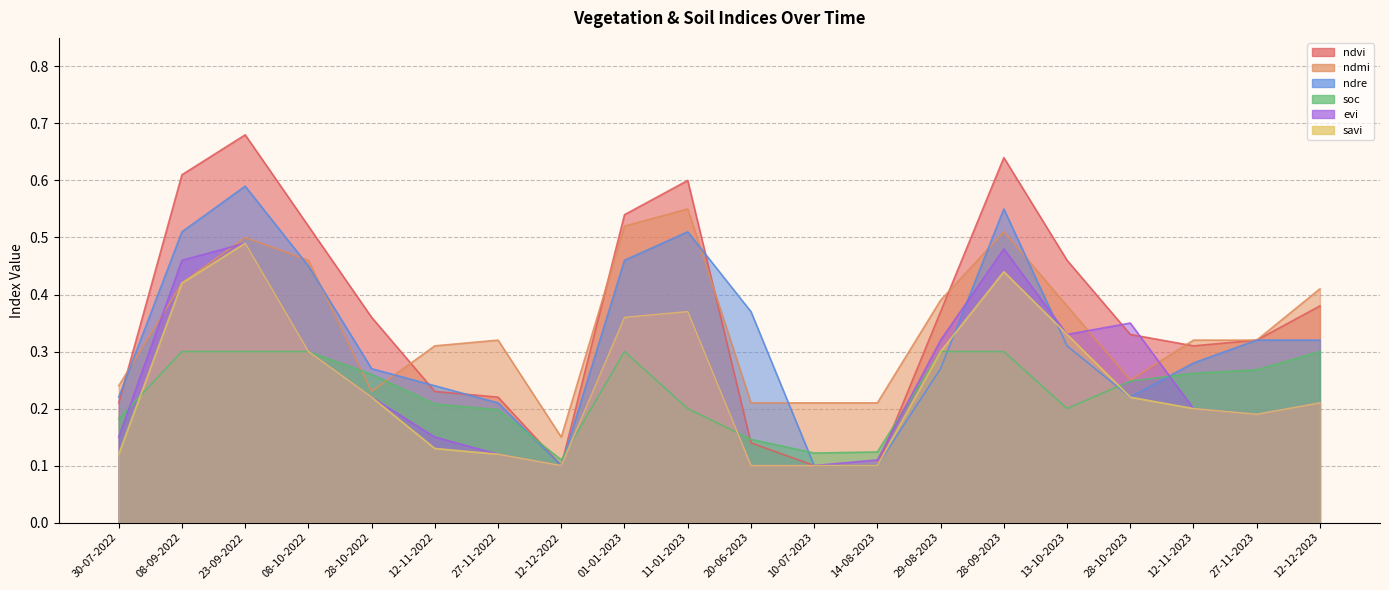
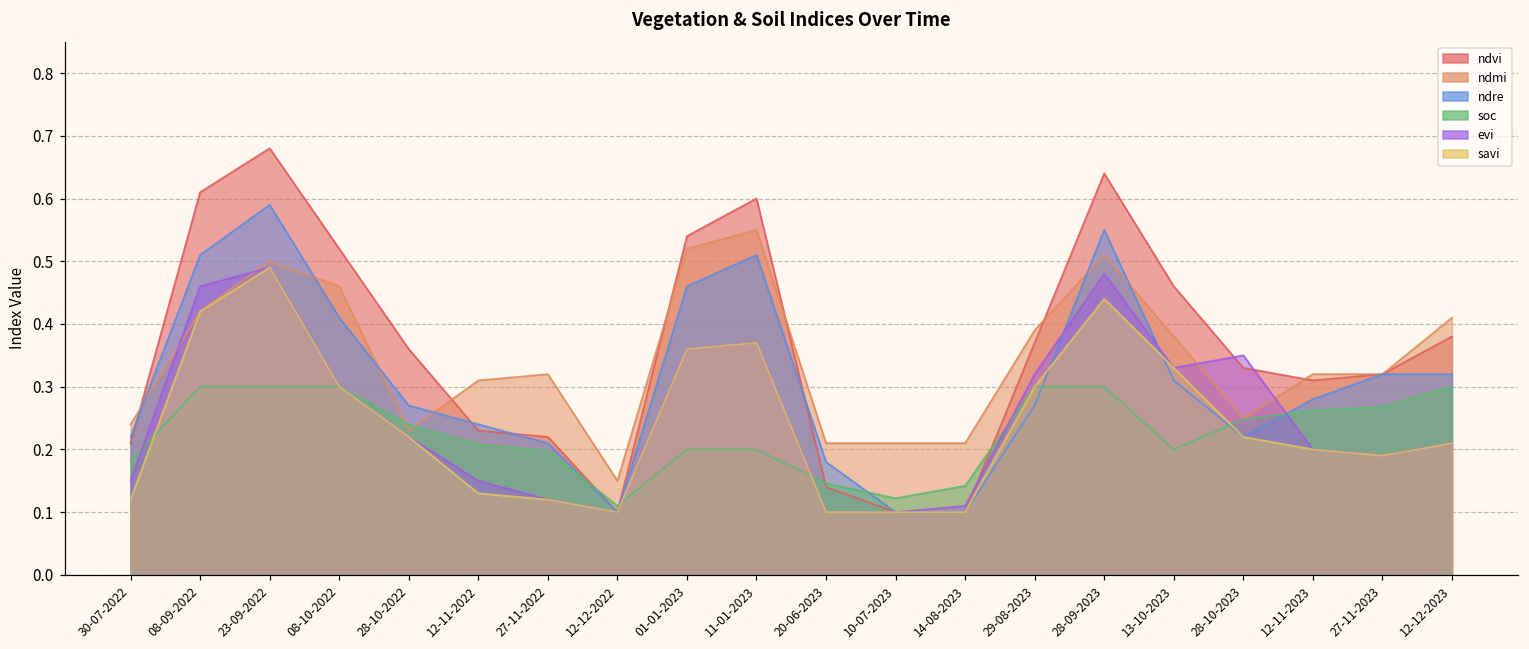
ndre, 08-10-2022: 0.45 -> 0.41
soc, 28-10-2022: 0.26 -> 0.24
soc, 01-01-2023: 0.3 -> 0.2
ndre, 20-06-2023: 0.37 -> 0.18
soc, 14-08-2023: 0.12 -> 0.14
